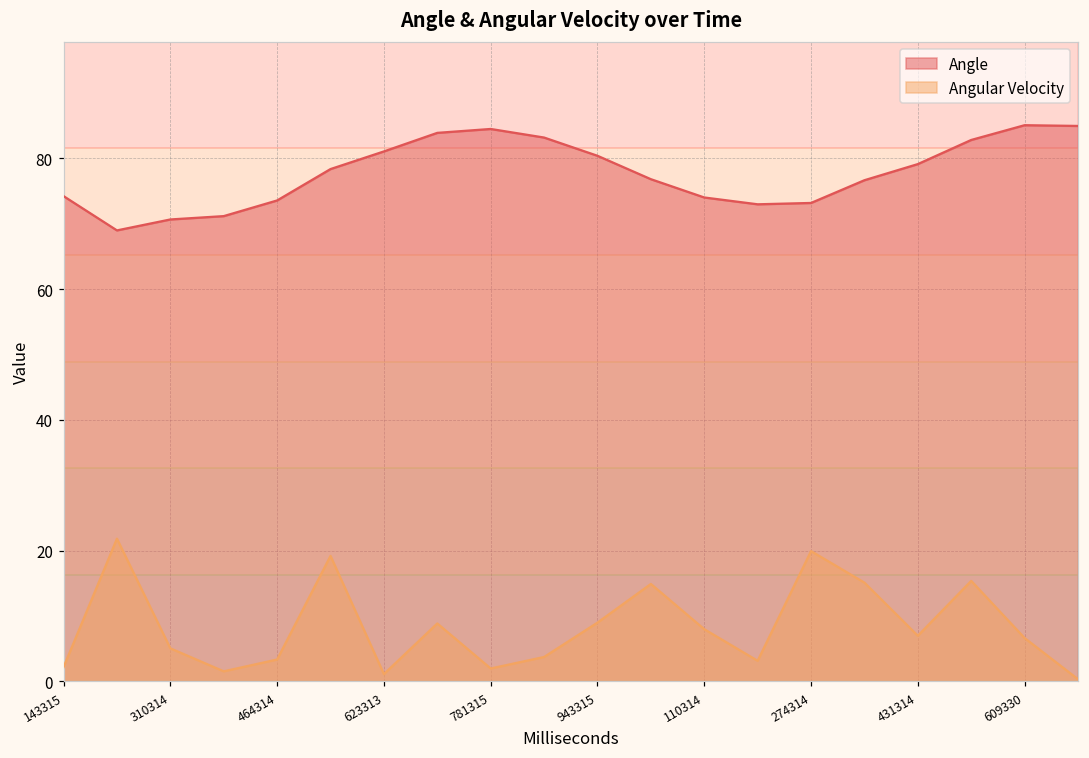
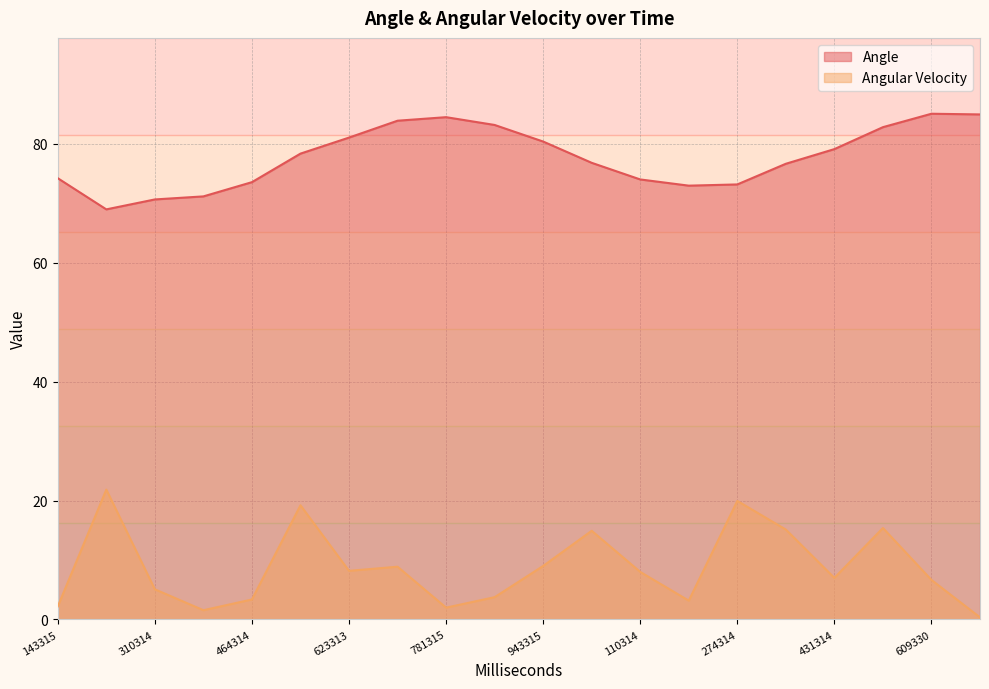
Angular Velocity, 623313: 1 -> 8
